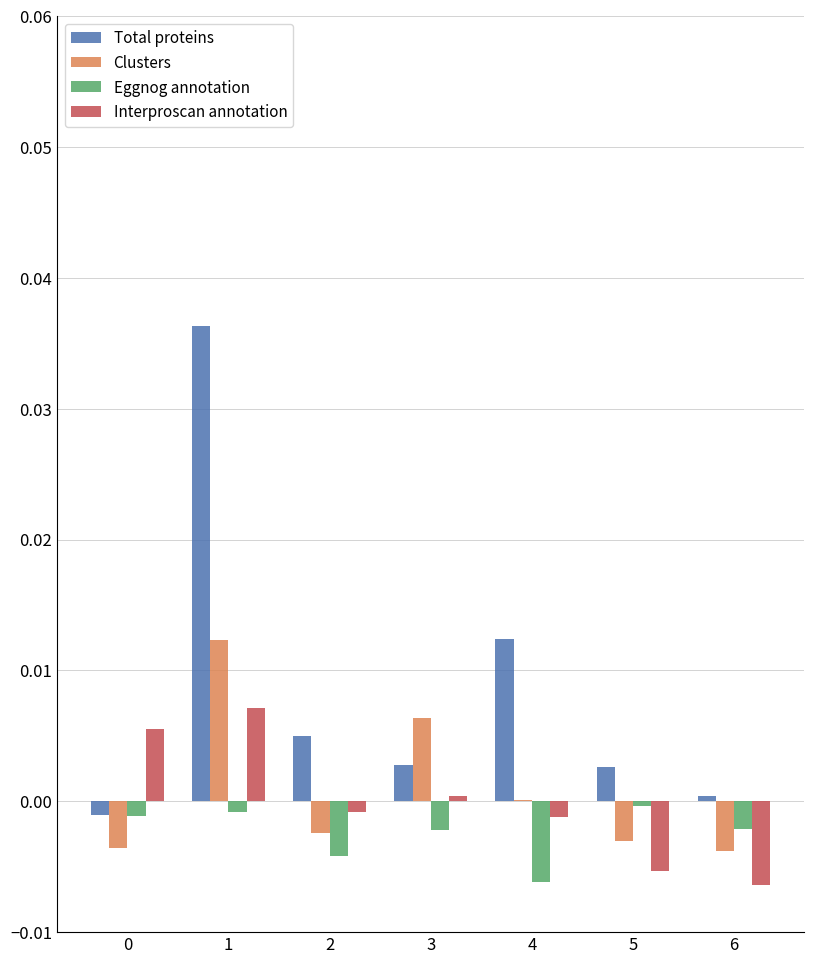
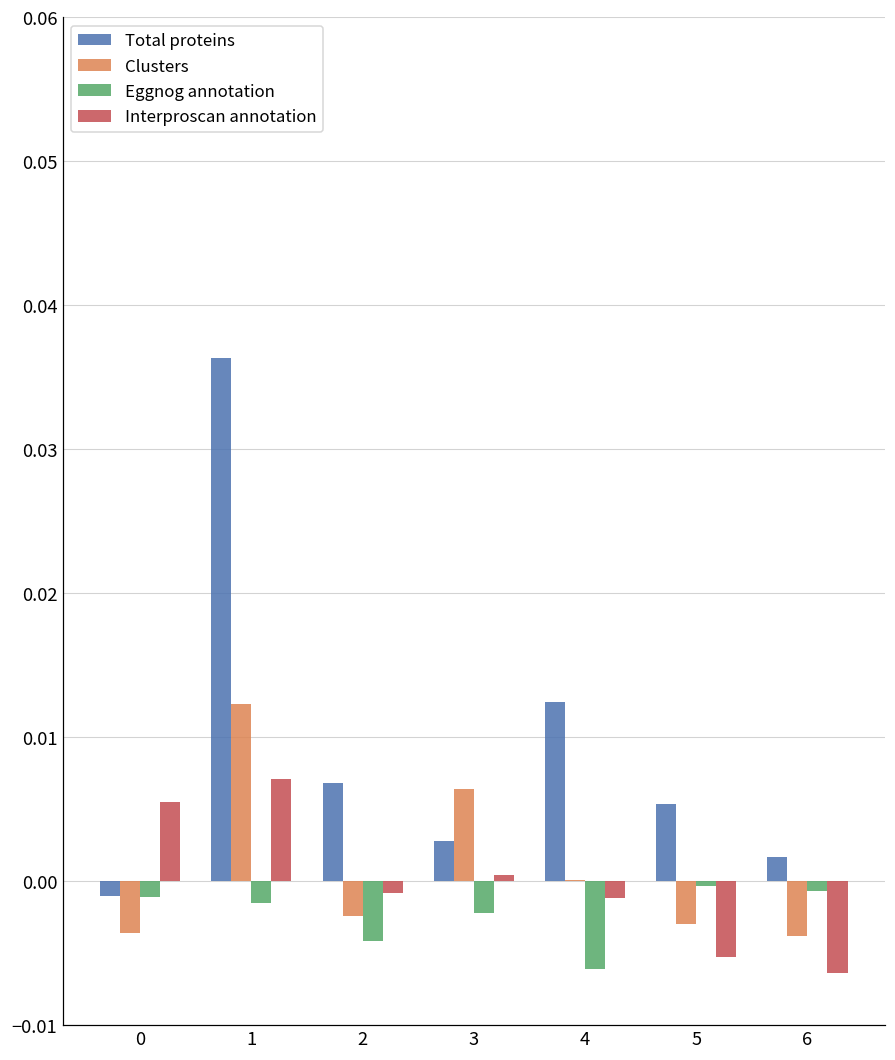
Eggnog annotation, 1: -0.0008 -> -0.0015
Total proteins, 2: 0.0050 -> 0.0068
Total proteins, 5: 0.0026 -> 0.0054
Total proteins, 6: 0.0004 -> 0.0017
Eggnog annotation, 6: -0.0021 -> -0.0007
